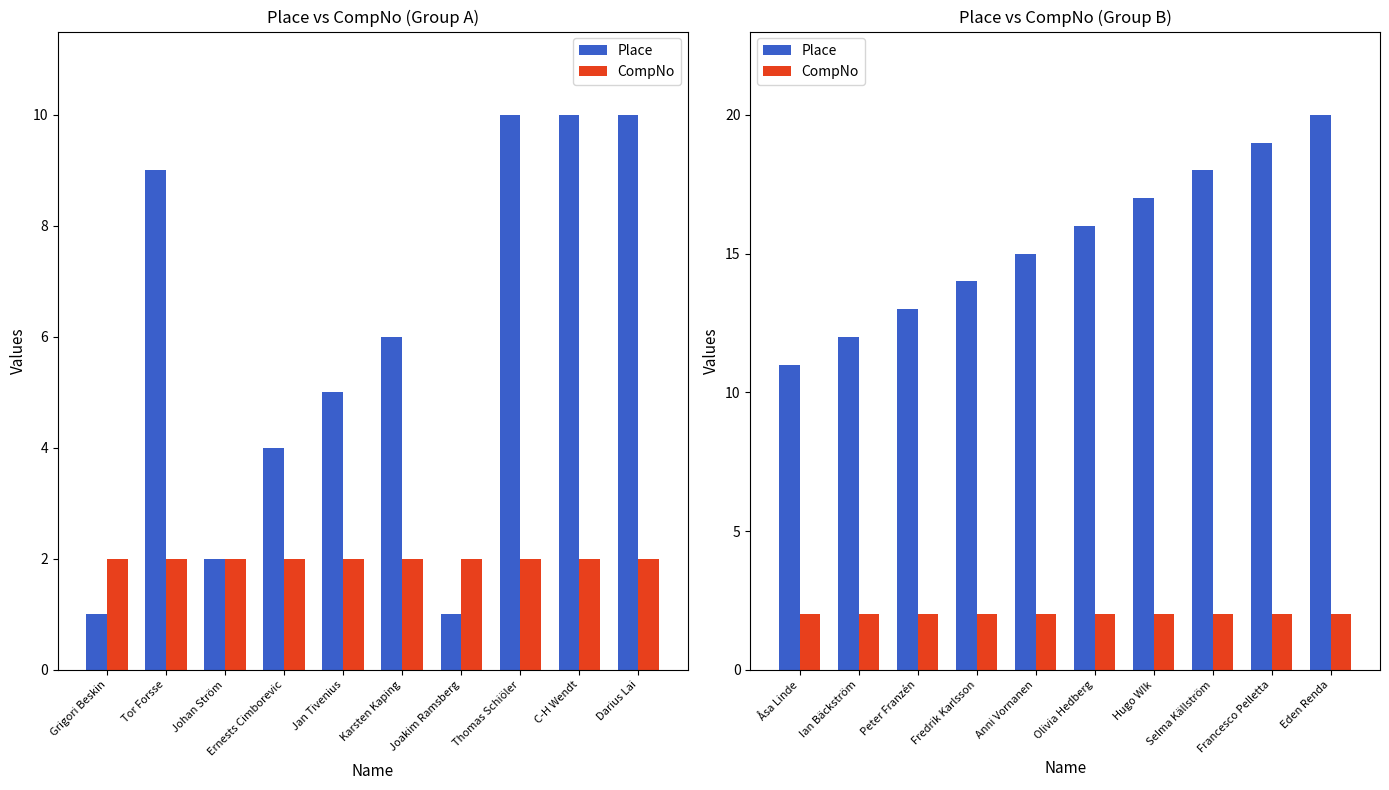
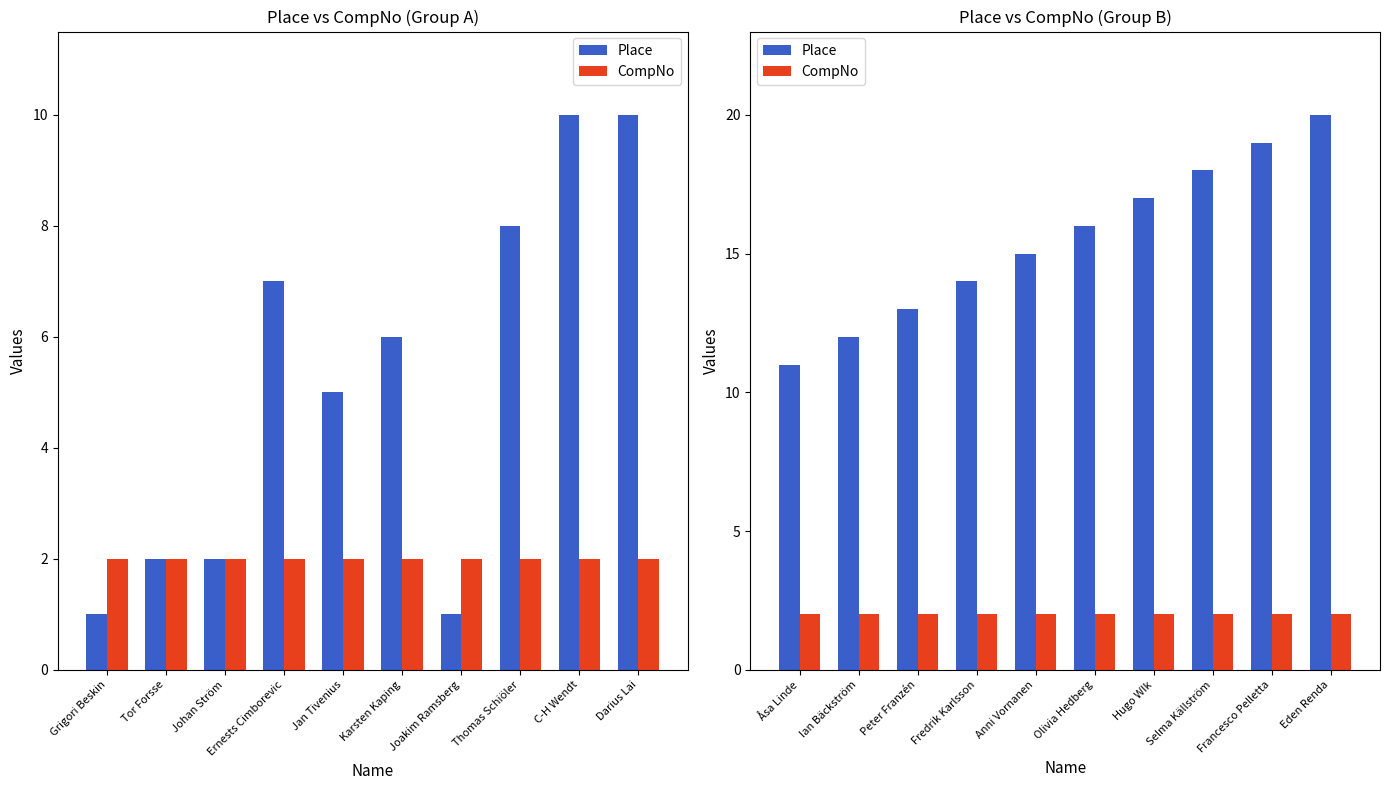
Place vs CompNo (Group A), Place, Tor Forsse: 9 -> 2
Place vs CompNo (Group A), Place, Ernests Cimborevic: 4 -> 7
Place vs CompNo (Group A), Place, Thomas Schiöler: 10 -> 8
